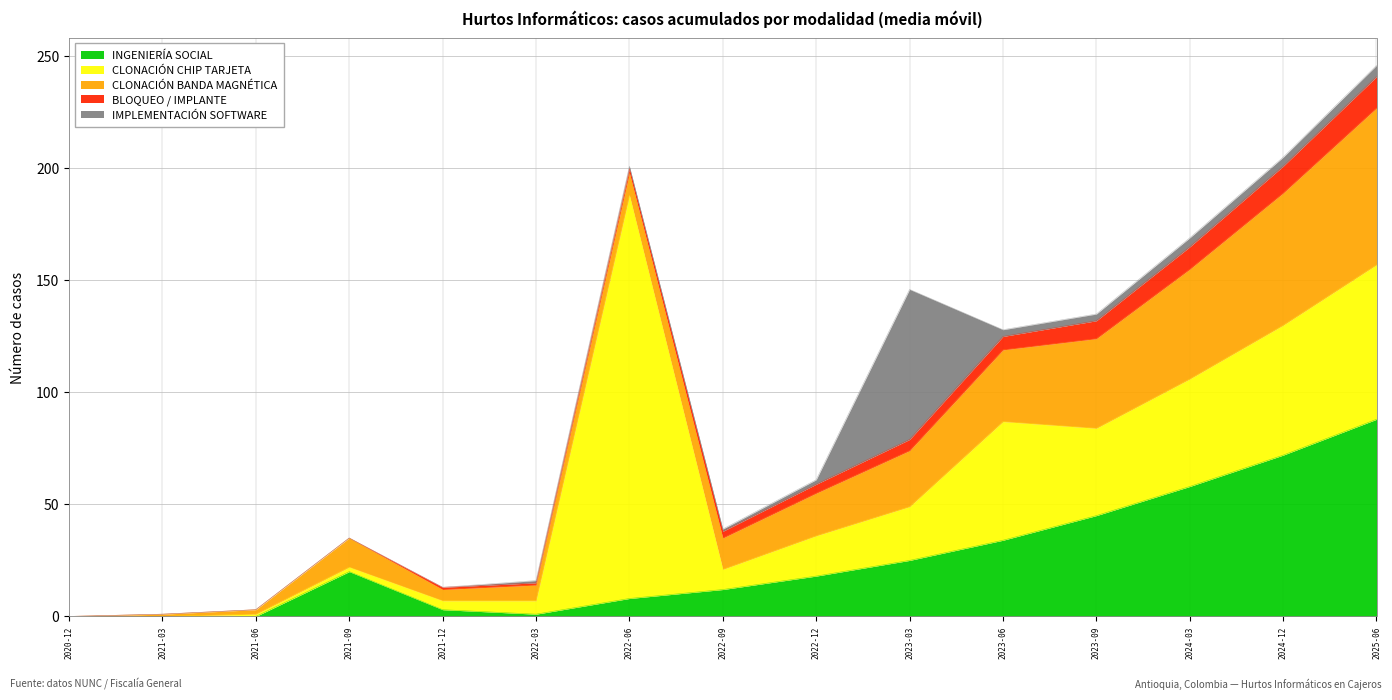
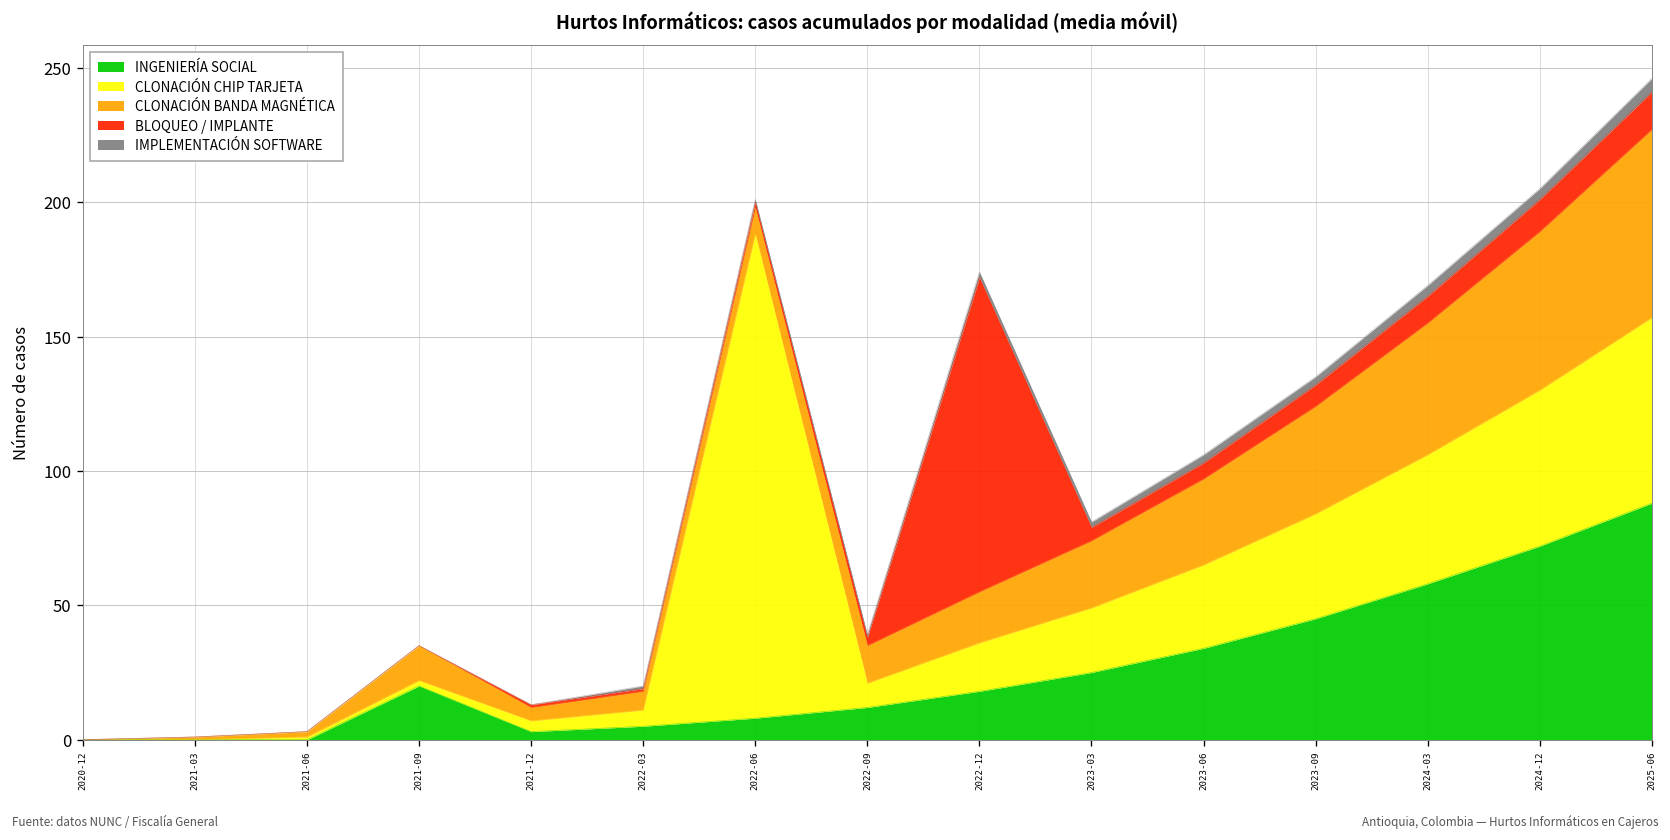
INGENIERÍA SOCIAL, 2022-03: 1 -> 5
BLOQUEO / IMPLANTE, 2022-12: 4 -> 117
IMPLEMENTACIÓN SOFTWARE, 2023-03: 67 -> 2
CLONACIÓN CHIP TARJETA, 2023-06: 53 -> 31
